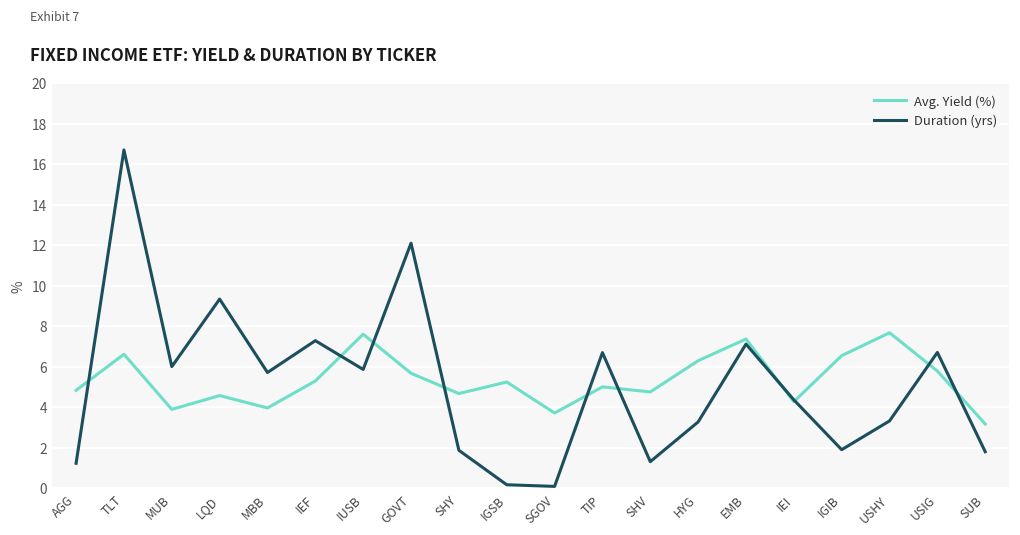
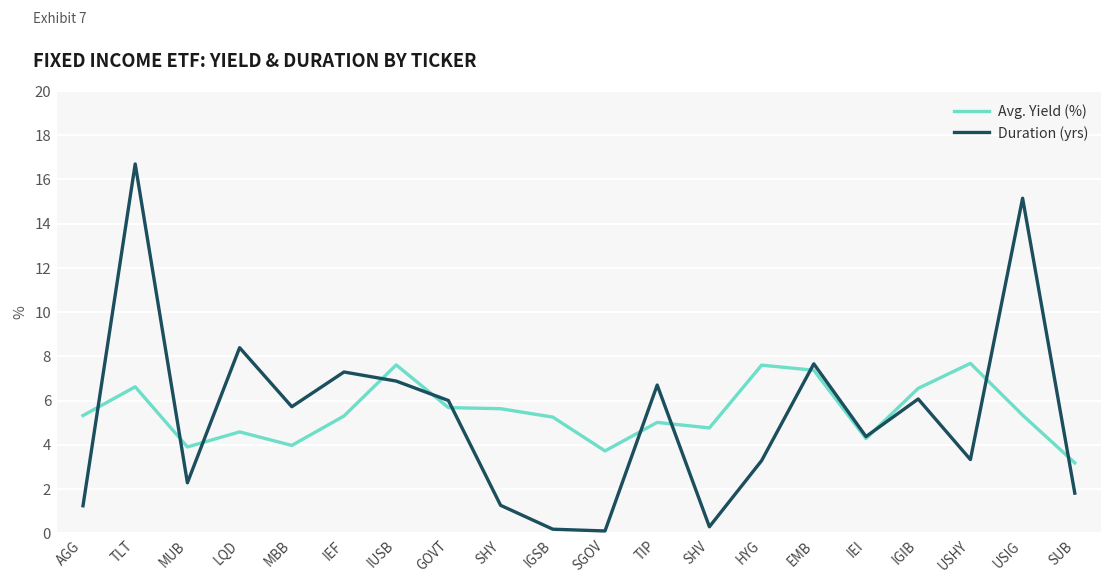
Avg. Yield (%), AGG: 4.8 -> 5.3
Duration (yrs), MUB: 6.0 -> 2.3
Duration (yrs), LQD: 9.3 -> 8.4
Duration (yrs), IUSB: 5.9 -> 6.9
Duration (yrs), GOVT: 12.1 -> 6.0
Avg. Yield (%), SHY: 4.7 -> 5.6
Duration (yrs), SHY: 1.9 -> 1.3
Duration (yrs), SHV: 1.3 -> 0.3
Avg. Yield (%), HYG: 6.3 -> 7.6
Duration (yrs), EMB: 7.1 -> 7.7
Duration (yrs), IGIB: 1.9 -> 6.1
Avg. Yield (%), USIG: 5.8 -> 5.3
Duration (yrs), USIG: 6.7 -> 15.2
